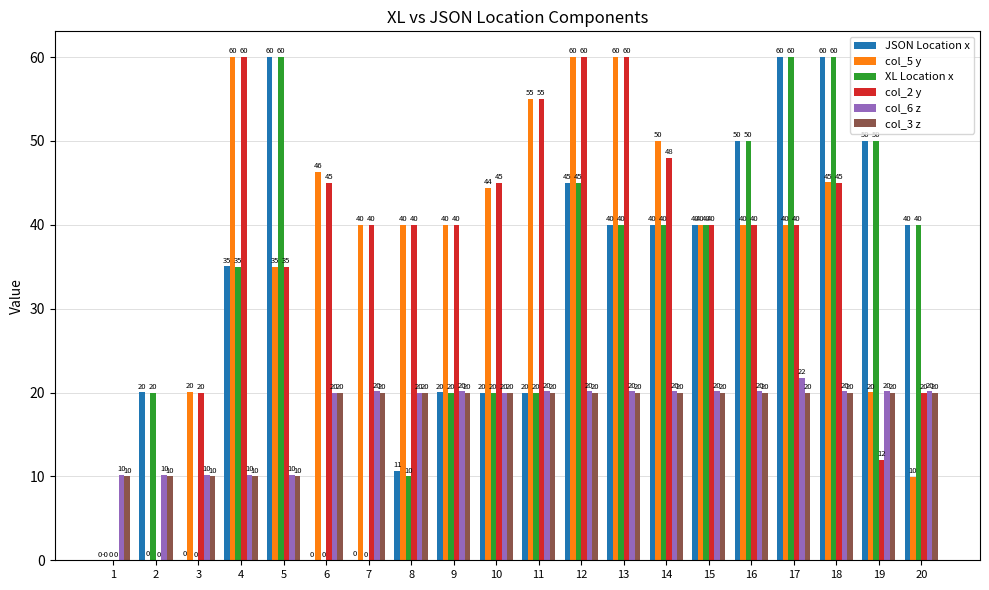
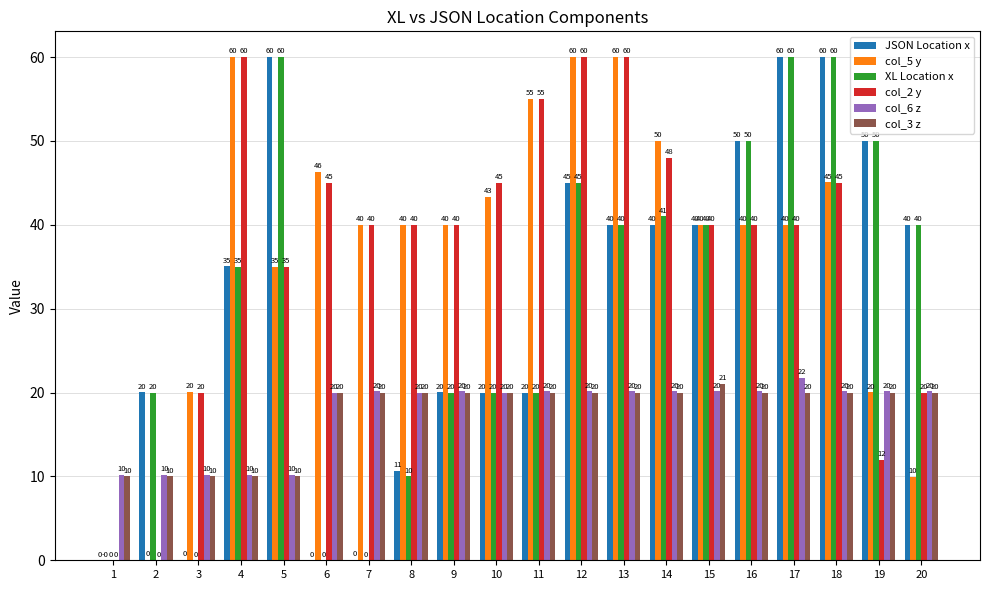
col_5 y, 10: 44 -> 43
XL Location x, 14: 40 -> 41
col_3 z, 15: 20 -> 21
